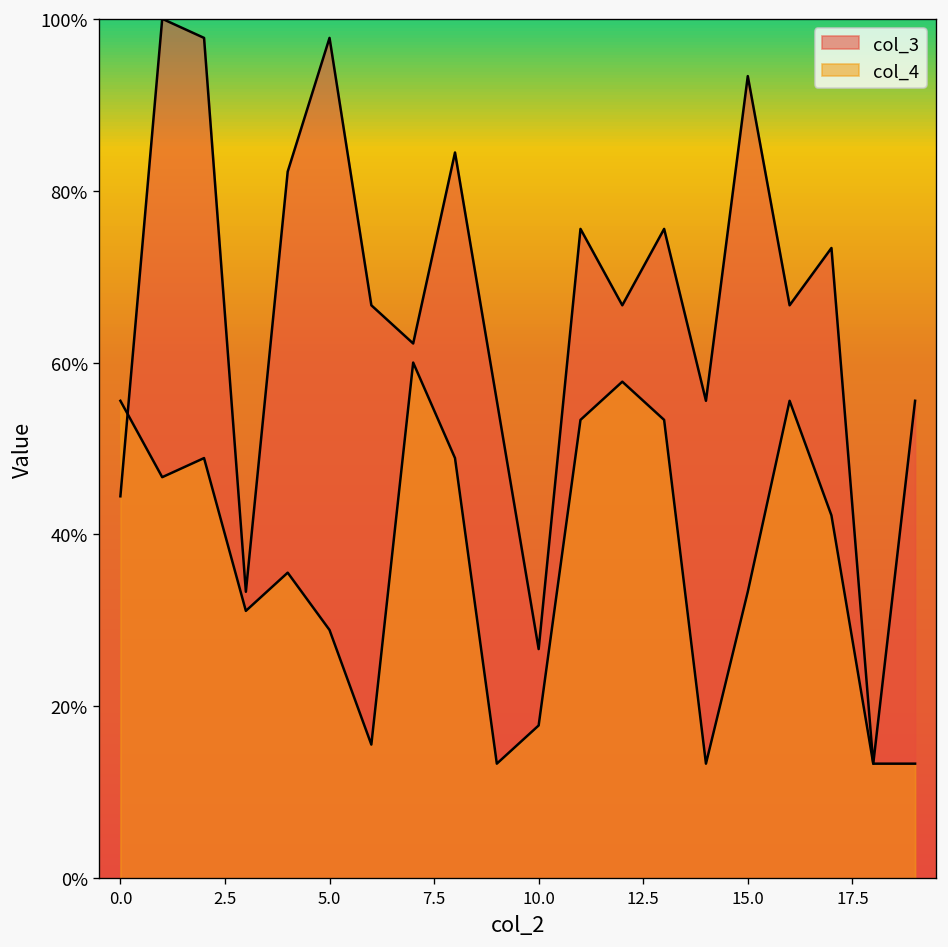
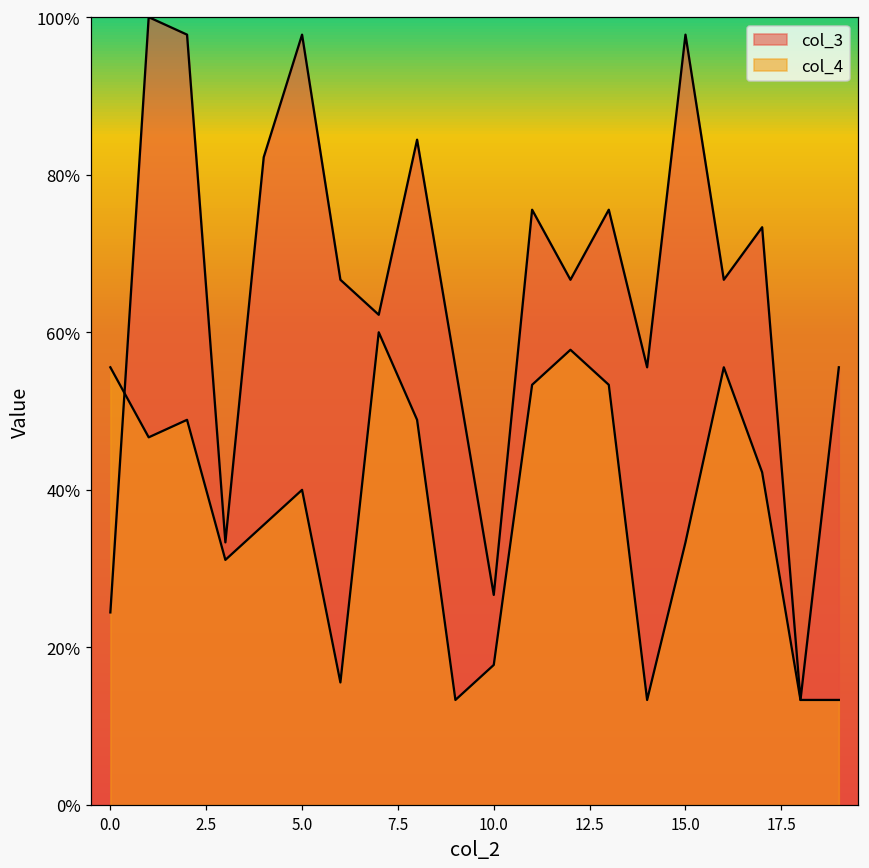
col_3, 0.0: 44% -> 24%
col_4, 5.0: 29% -> 40%
col_3, 15.0: 93% -> 98%
